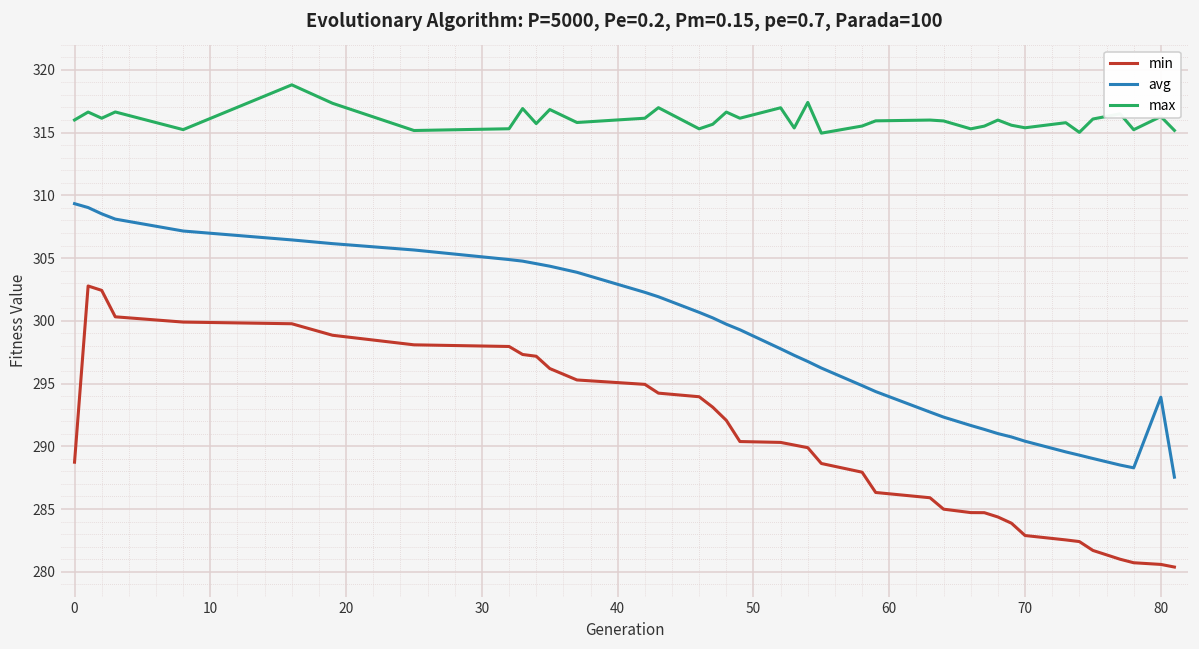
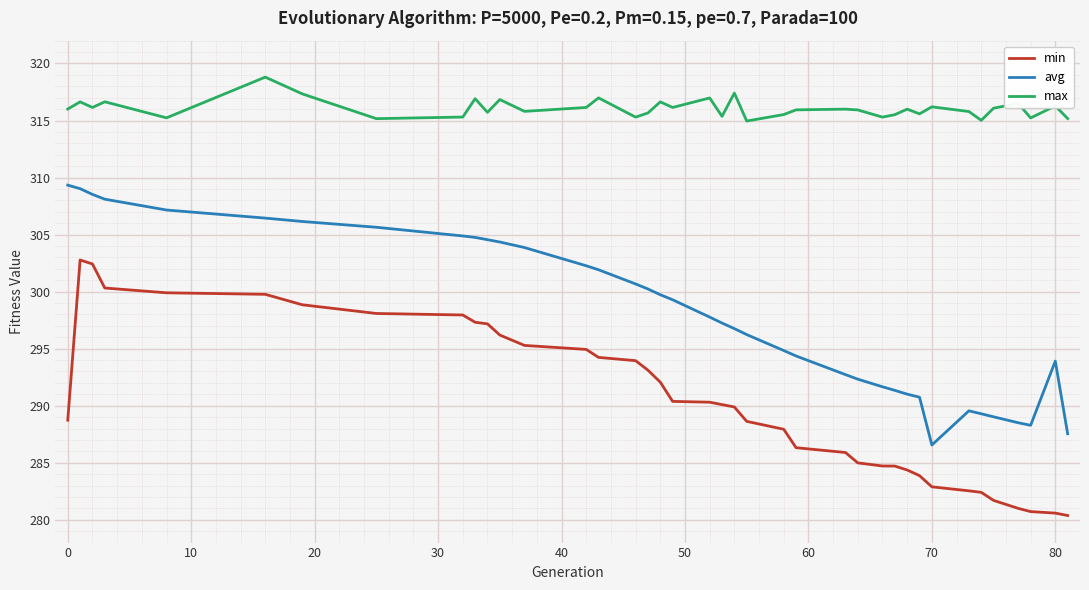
avg, 70: 290.4 -> 286.6
max, 70: 315.4 -> 316.2
